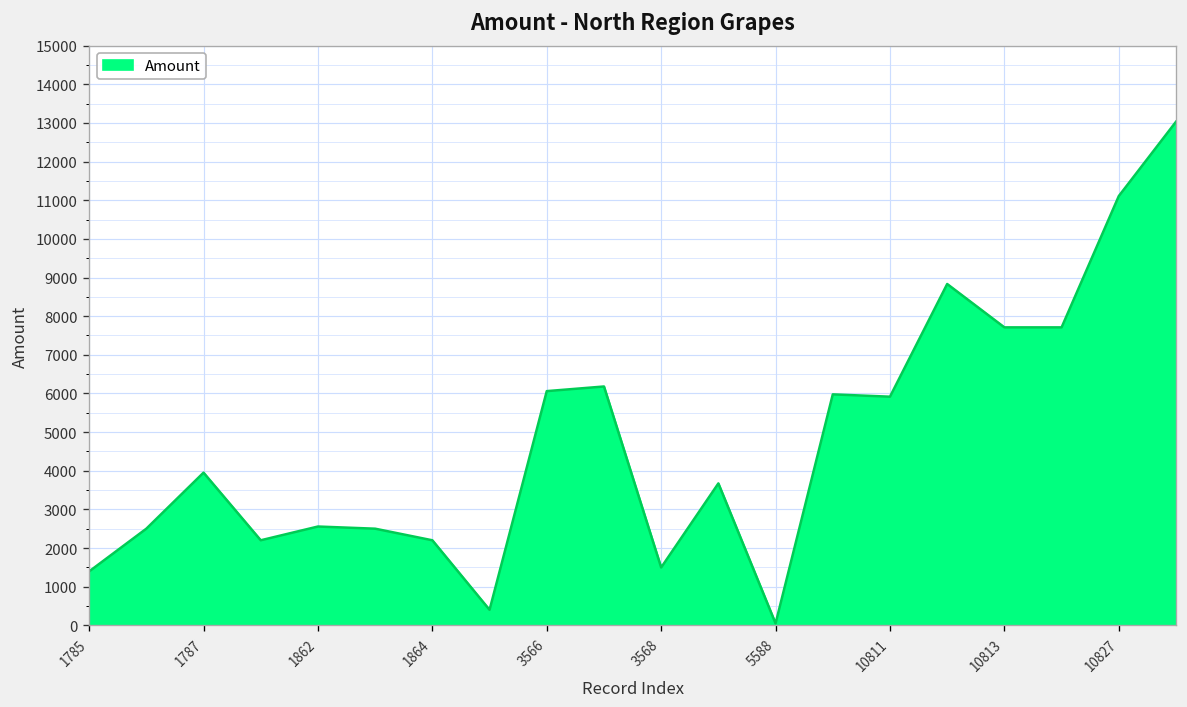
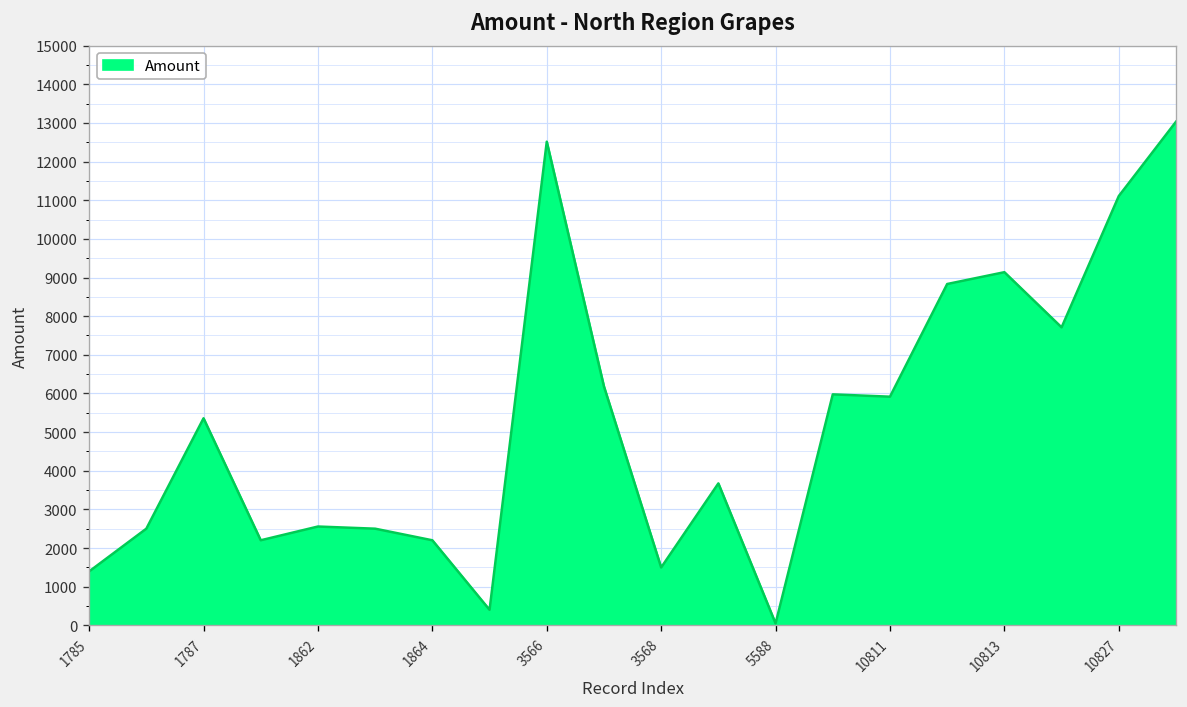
1787: 4000 -> 5400
3566: 6100 -> 12500
10813: 7700 -> 9100
